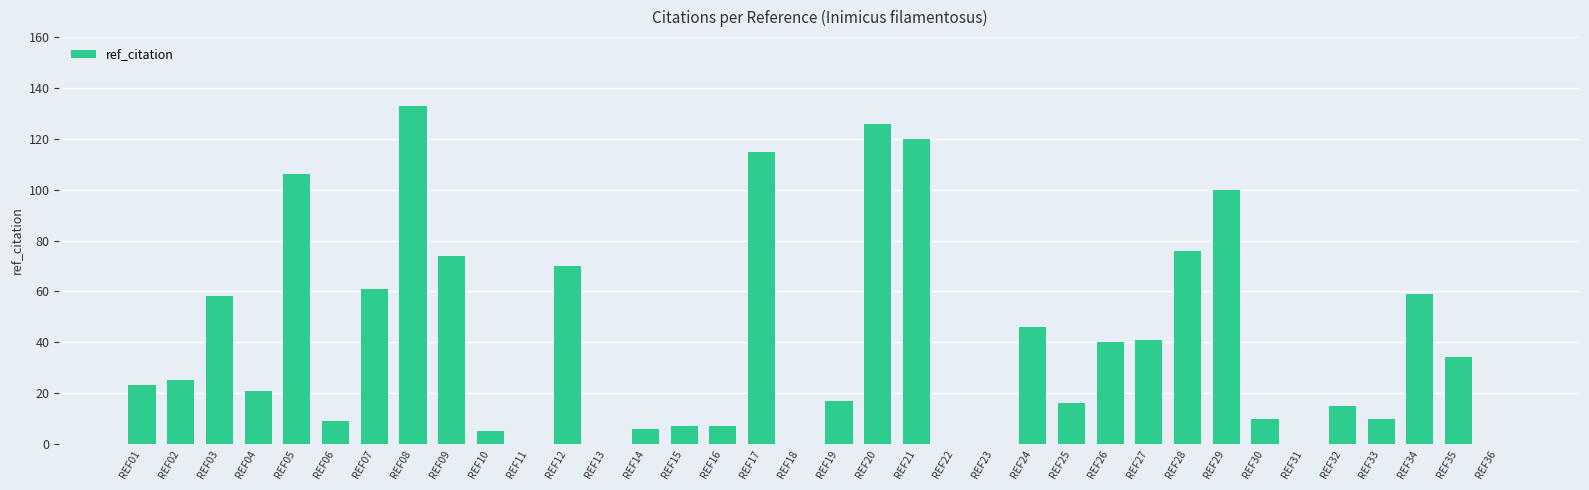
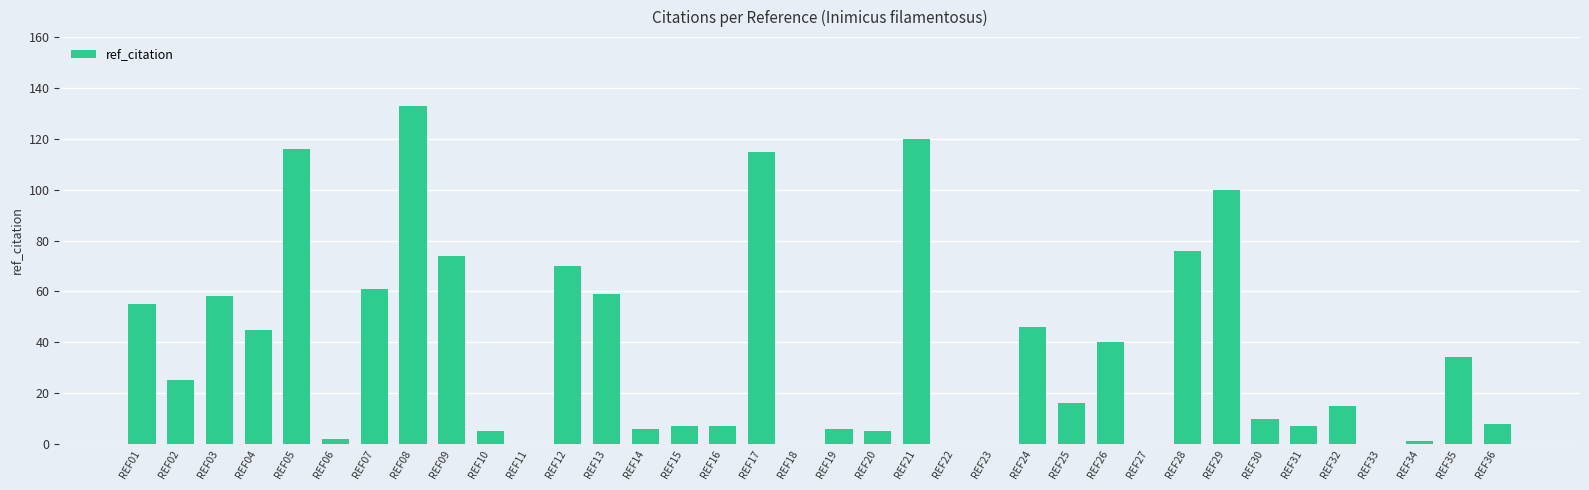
REF01: 23 -> 55
REF04: 21 -> 45
REF05: 106 -> 116
REF06: 9 -> 2
REF13: 0 -> 59
REF19: 17 -> 6
REF20: 126 -> 5
REF27: 41 -> 0
REF31: 0 -> 7
REF33: 10 -> 0
REF34: 59 -> 1
REF36: 0 -> 8
